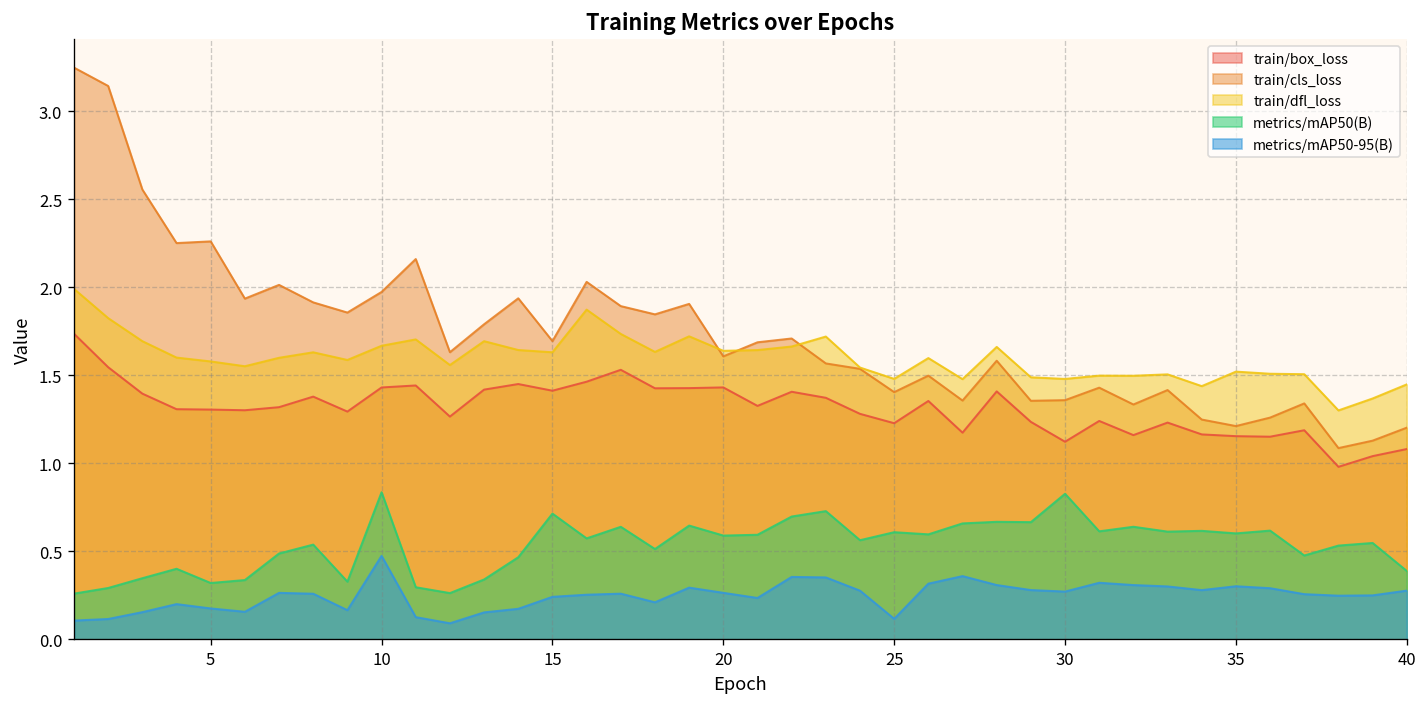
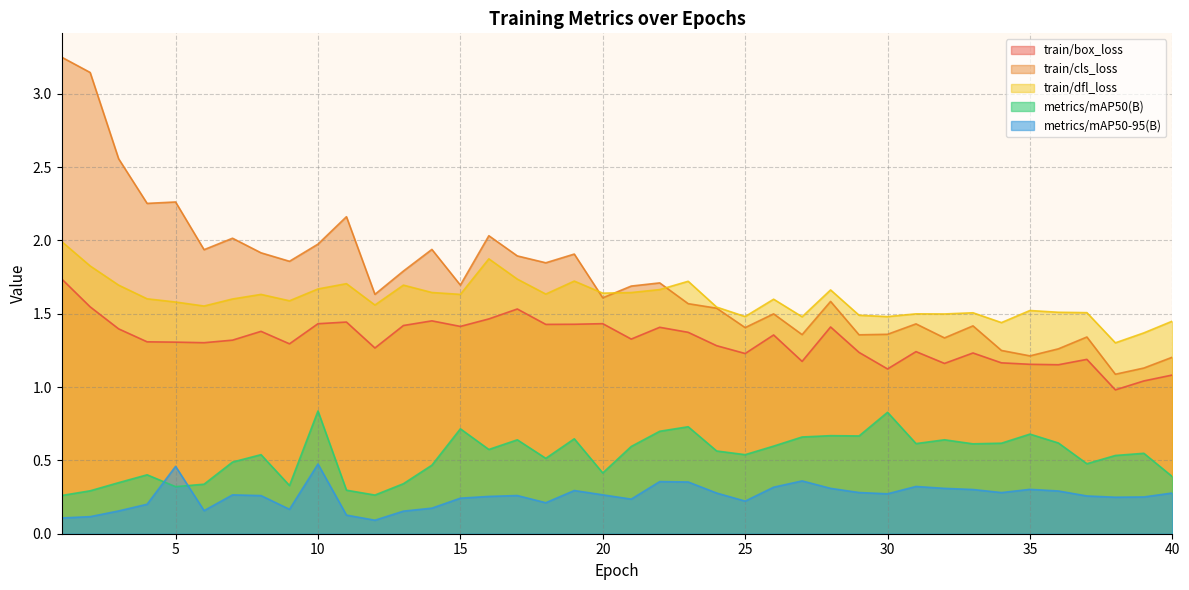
metrics/mAP50-95(B), 5: 0.18 -> 0.46
metrics/mAP50(B), 20: 0.59 -> 0.41
metrics/mAP50(B), 25: 0.61 -> 0.54
metrics/mAP50-95(B), 25: 0.12 -> 0.22
metrics/mAP50(B), 35: 0.60 -> 0.68
